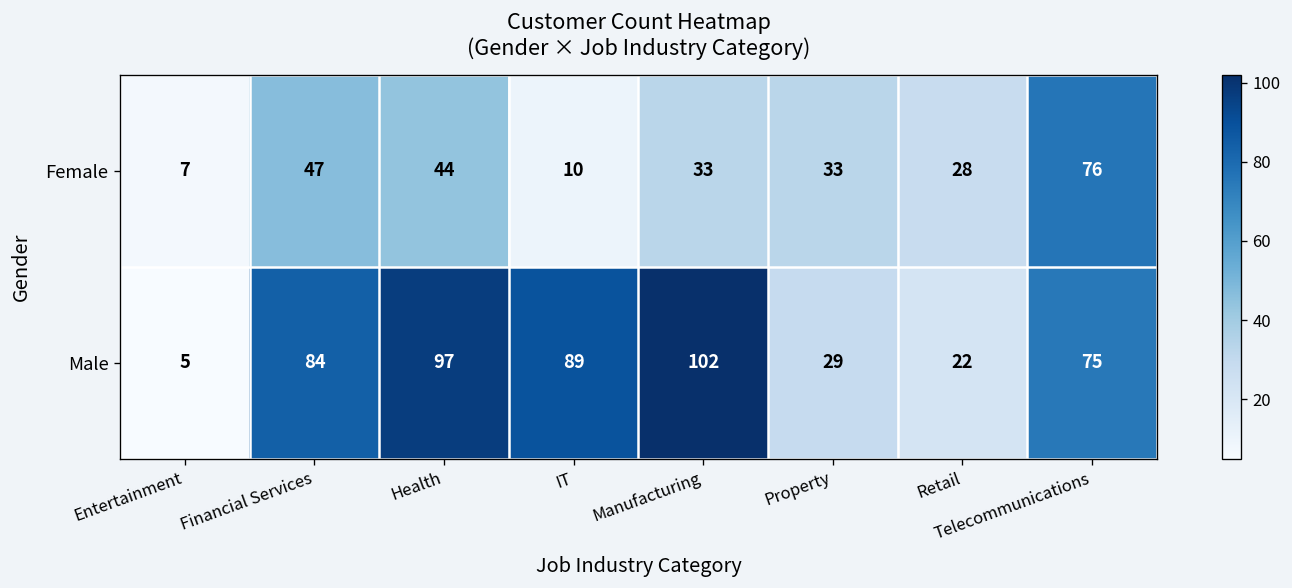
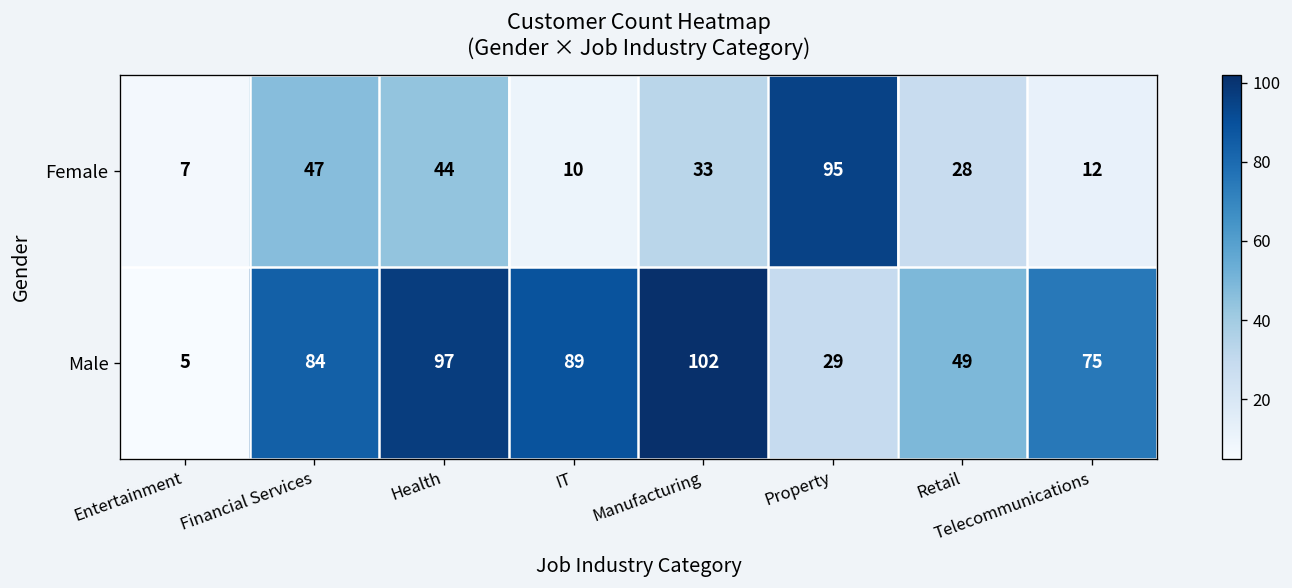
Female, Property: 33 -> 95
Female, Telecommunications: 76 -> 12
Male, Retail: 22 -> 49
